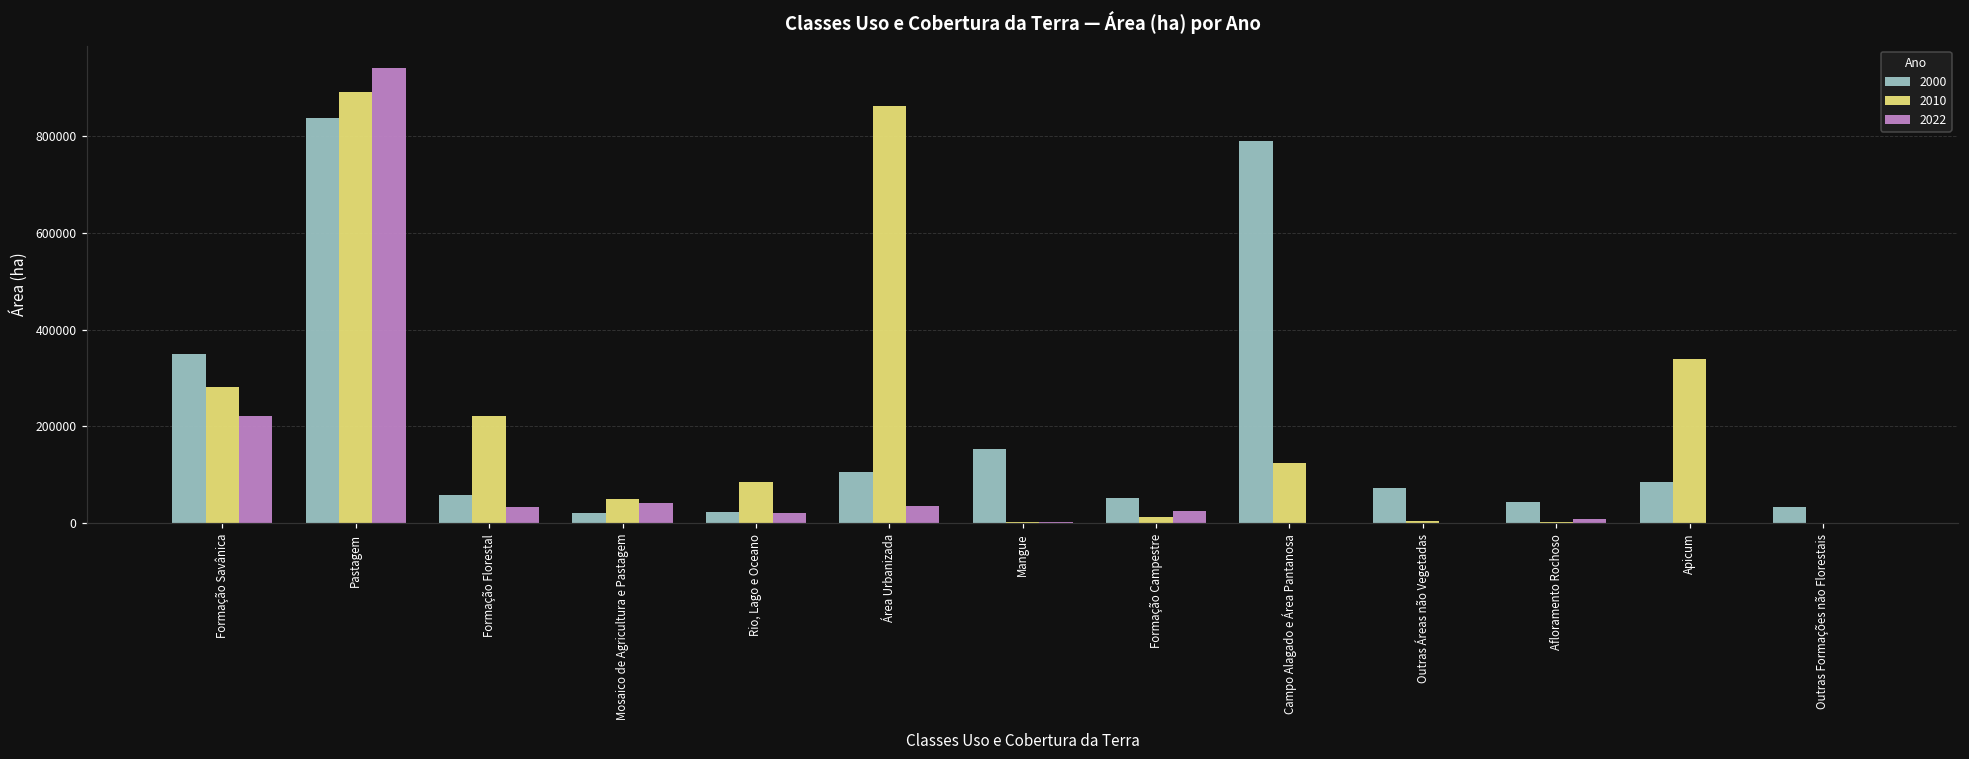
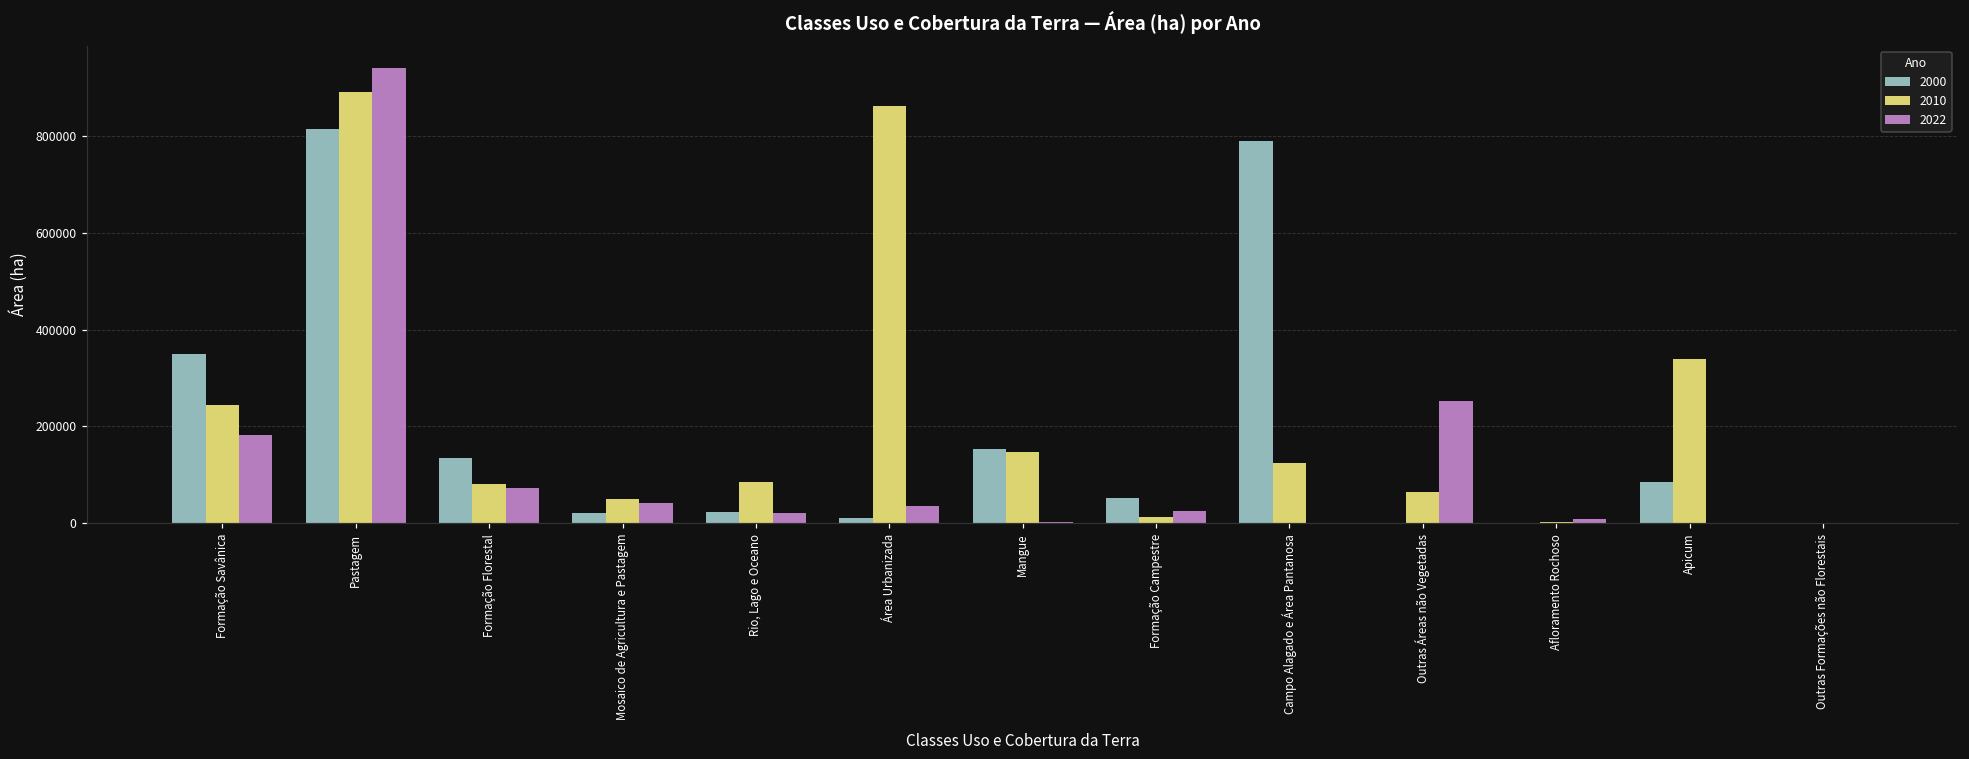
2010, Formação Savânica: 280000 -> 240000
2022, Formação Savânica: 220000 -> 180000
2000, Pastagem: 840000 -> 810000
2000, Formação Florestal: 60000 -> 140000
2010, Formação Florestal: 220000 -> 80000
2022, Formação Florestal: 30000 -> 70000
2000, Área Urbanizada: 110000 -> 10000
2010, Mangue: 0 -> 150000
2000, Outras Áreas não Vegetadas: 70000 -> 0
2010, Outras Áreas não Vegetadas: 0 -> 70000
2022, Outras Áreas não Vegetadas: 0 -> 250000
2000, Afloramento Rochoso: 40000 -> 0
2000, Outras Formações não Florestais: 30000 -> 0
